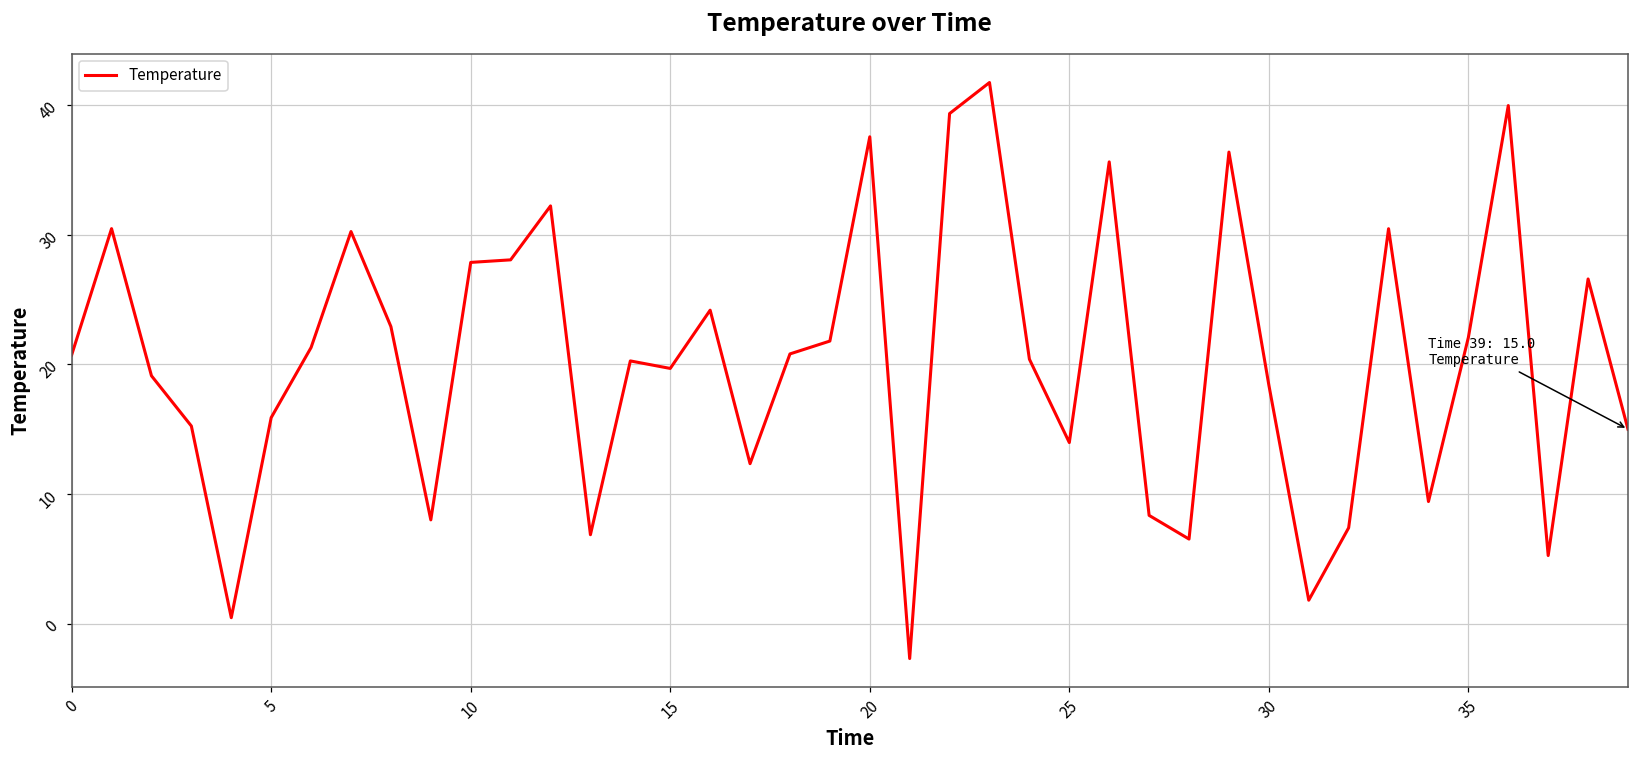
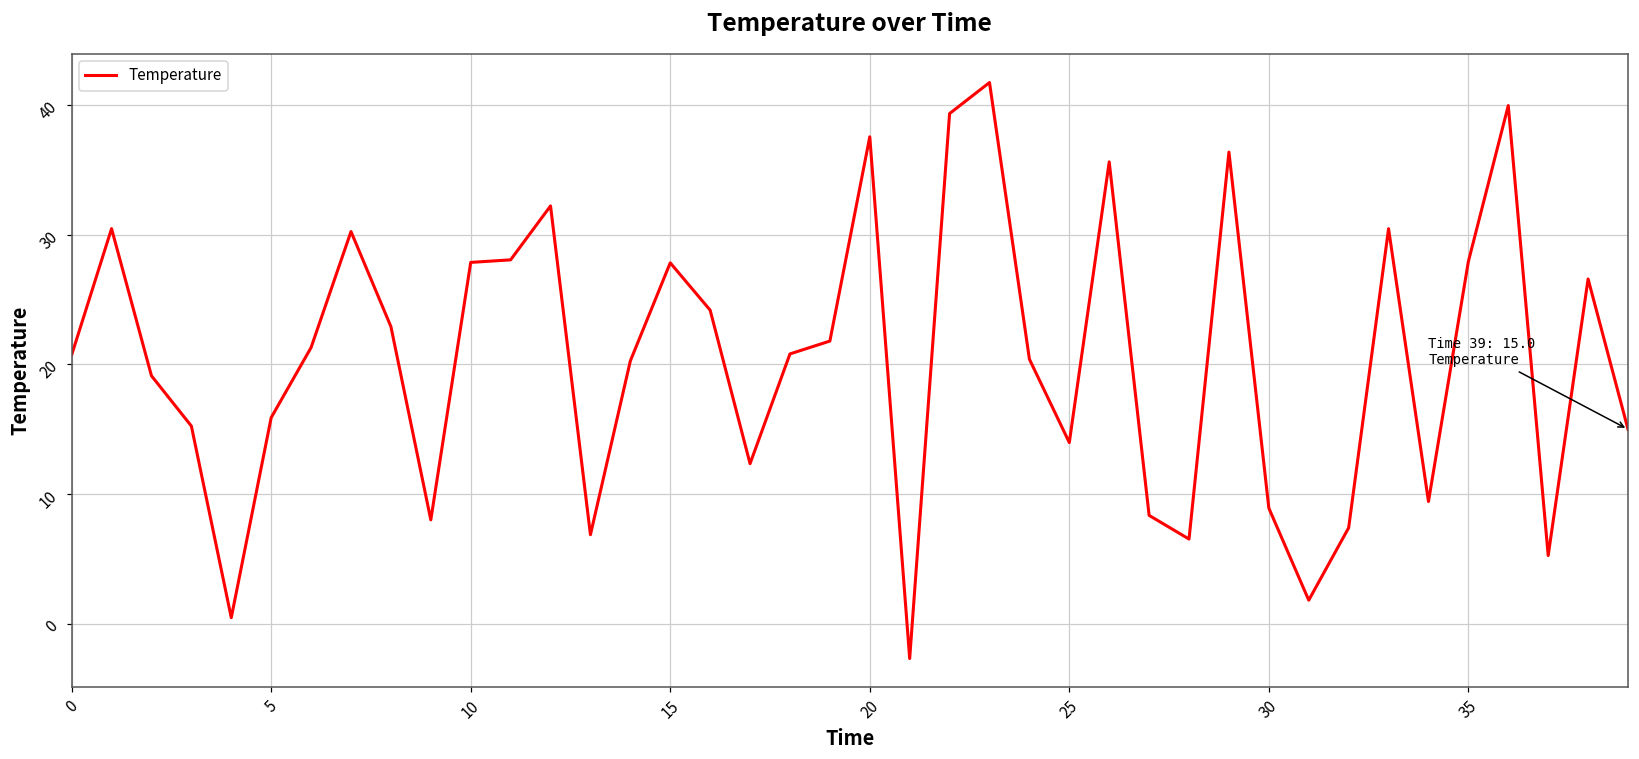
15: 19.7 -> 27.8
30: 18.4 -> 8.9
35: 22.1 -> 27.9
